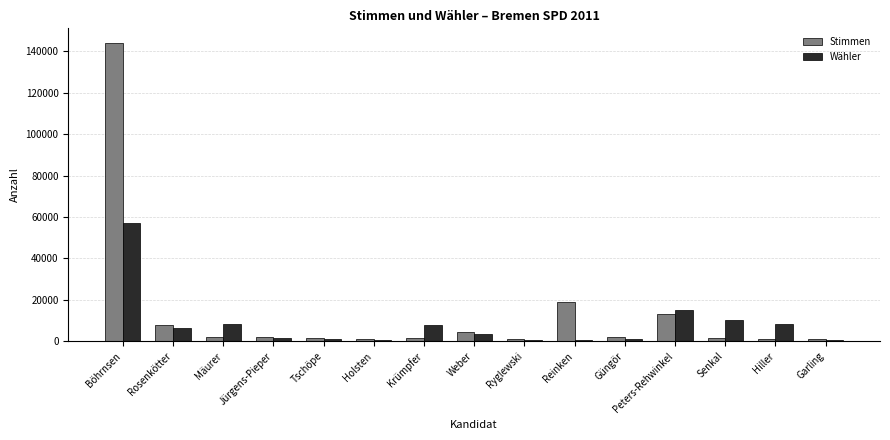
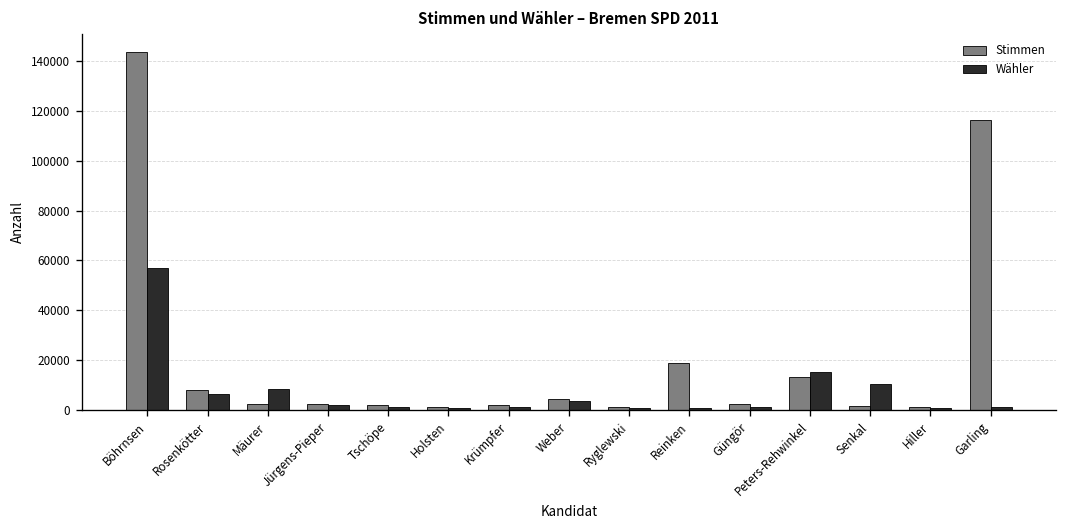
Wähler, Krümpfer: 8000 -> 1000
Wähler, Hiller: 8000 -> 1000
Stimmen, Garling: 1000 -> 116000
